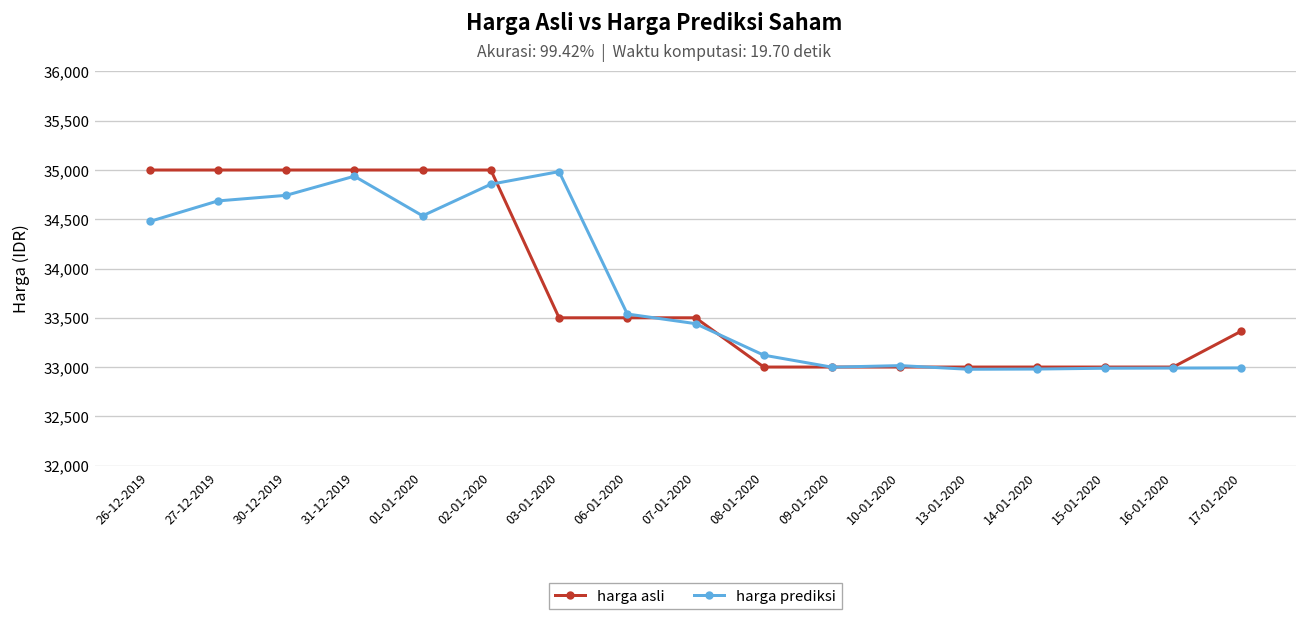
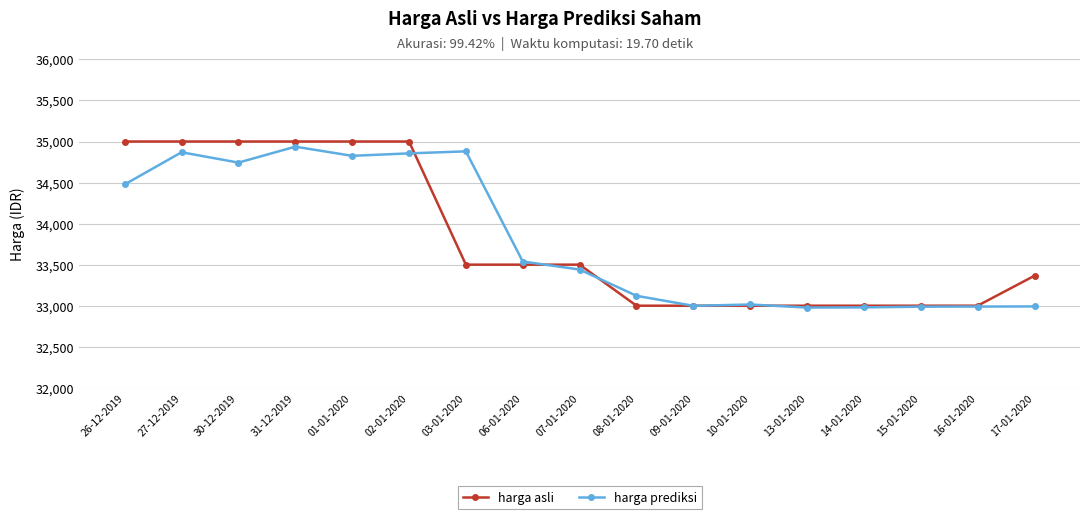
harga prediksi, 27-12-2019: 34,700 -> 34,900
harga prediksi, 01-01-2020: 34,500 -> 34,800
harga prediksi, 03-01-2020: 35,000 -> 34,900
